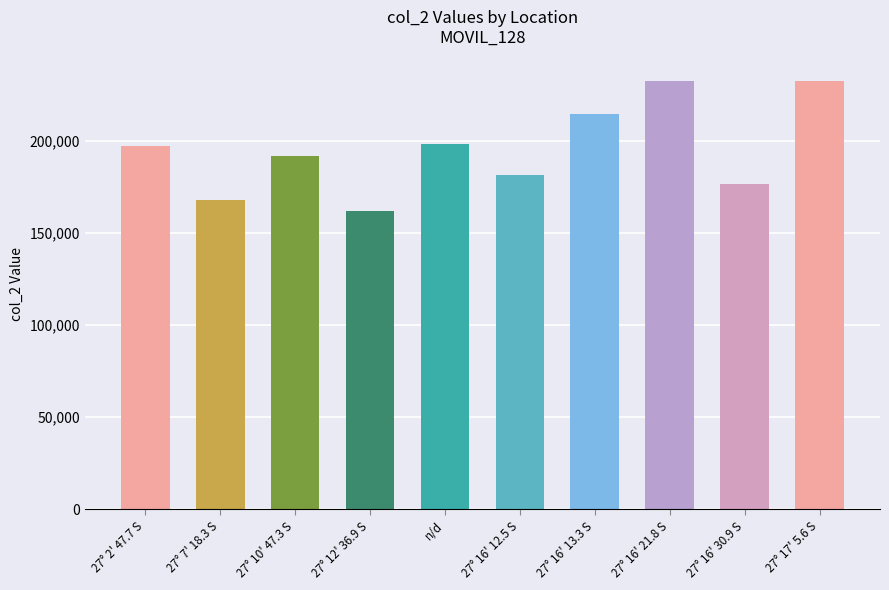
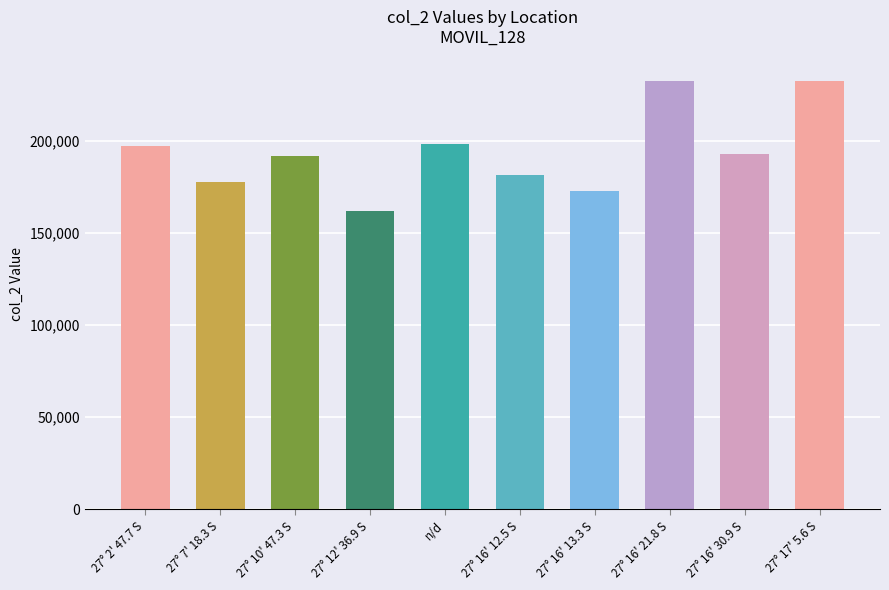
27° 7' 18.3 S: 168,000 -> 178,000
27° 16' 13.3 S: 214,000 -> 173,000
27° 16' 30.9 S: 176,000 -> 193,000
